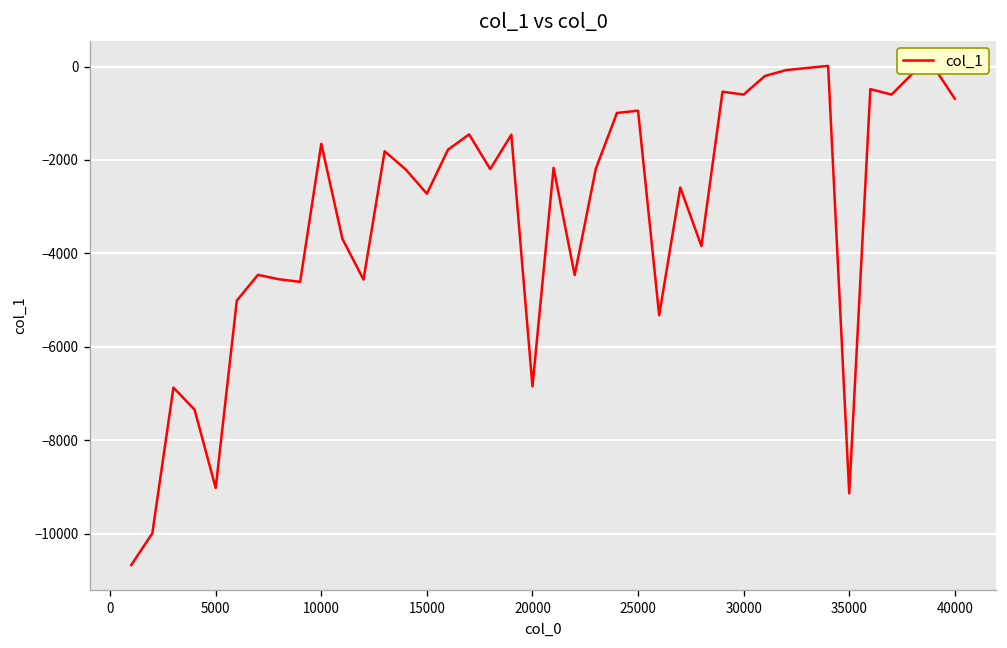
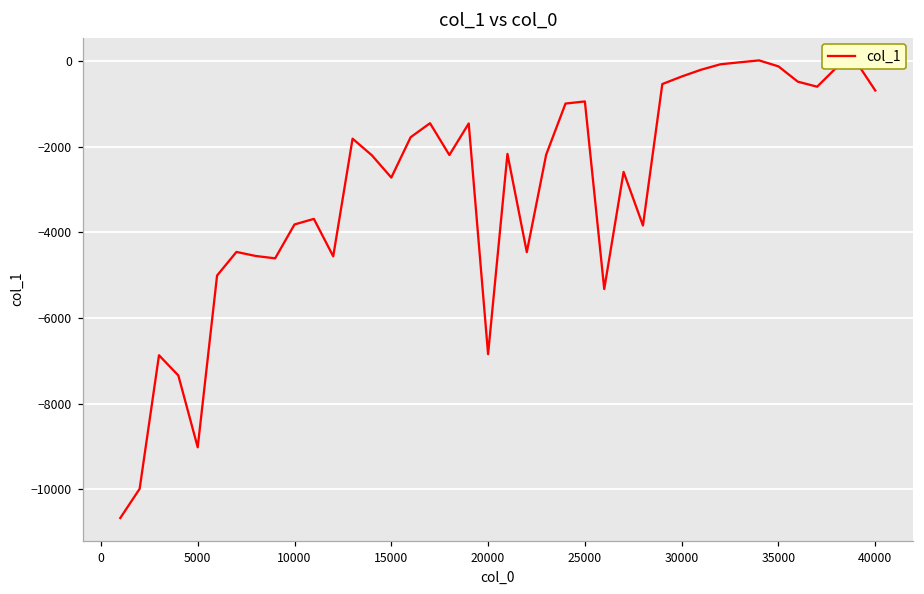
10000: -1700 -> -3800
30000: -600 -> -400
35000: -9100 -> -100
